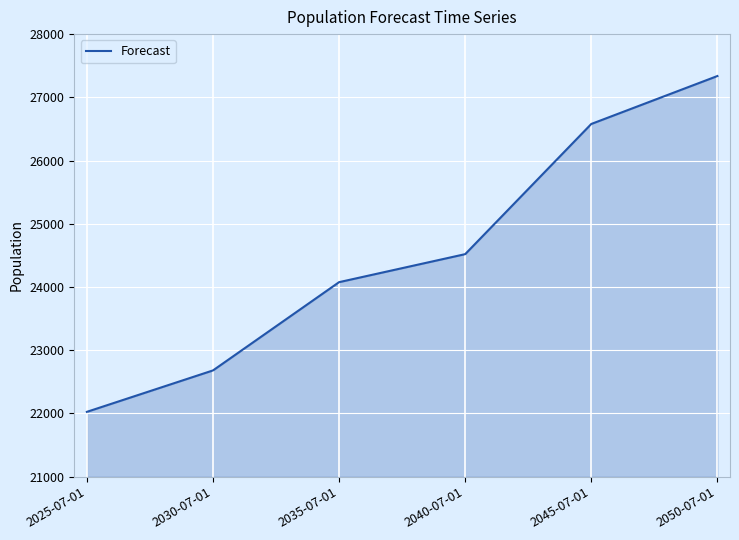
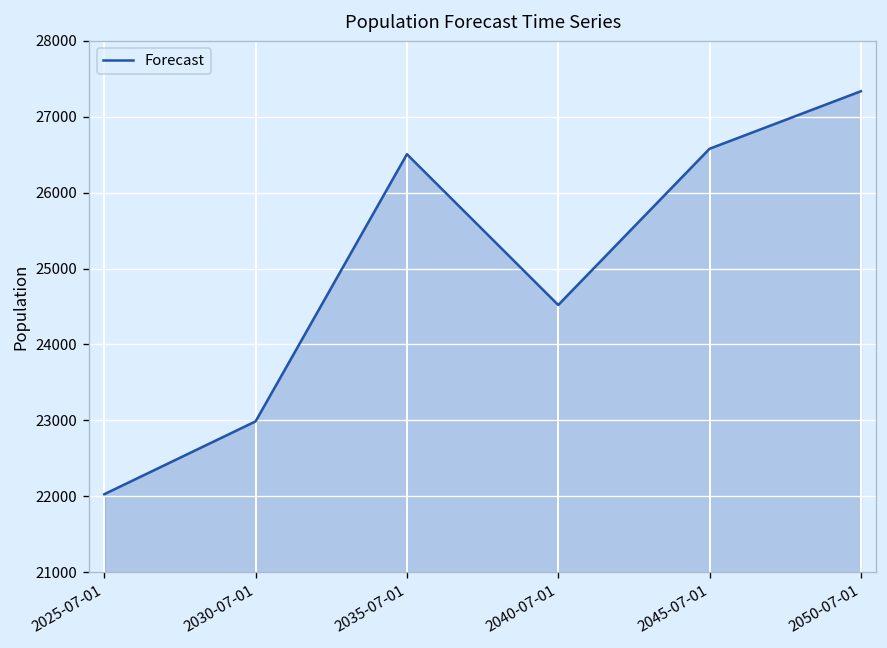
2030-07-01: 22700 -> 23000
2035-07-01: 24100 -> 26500
